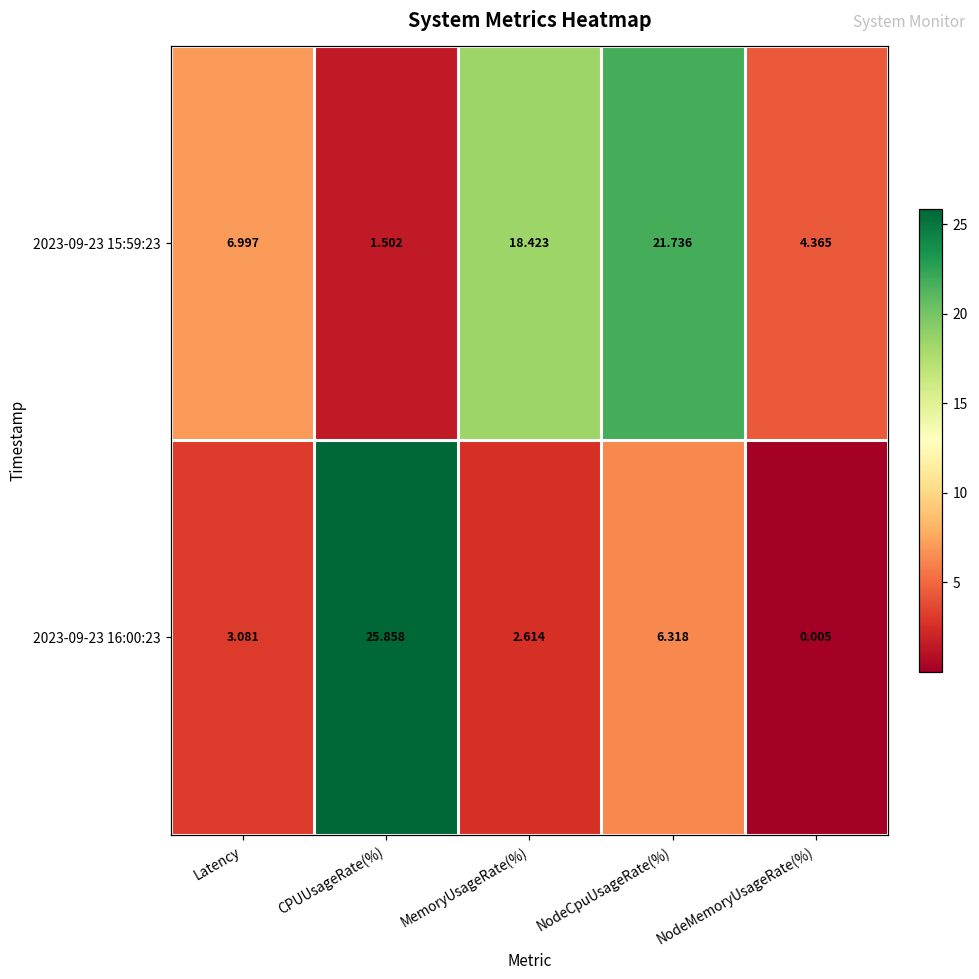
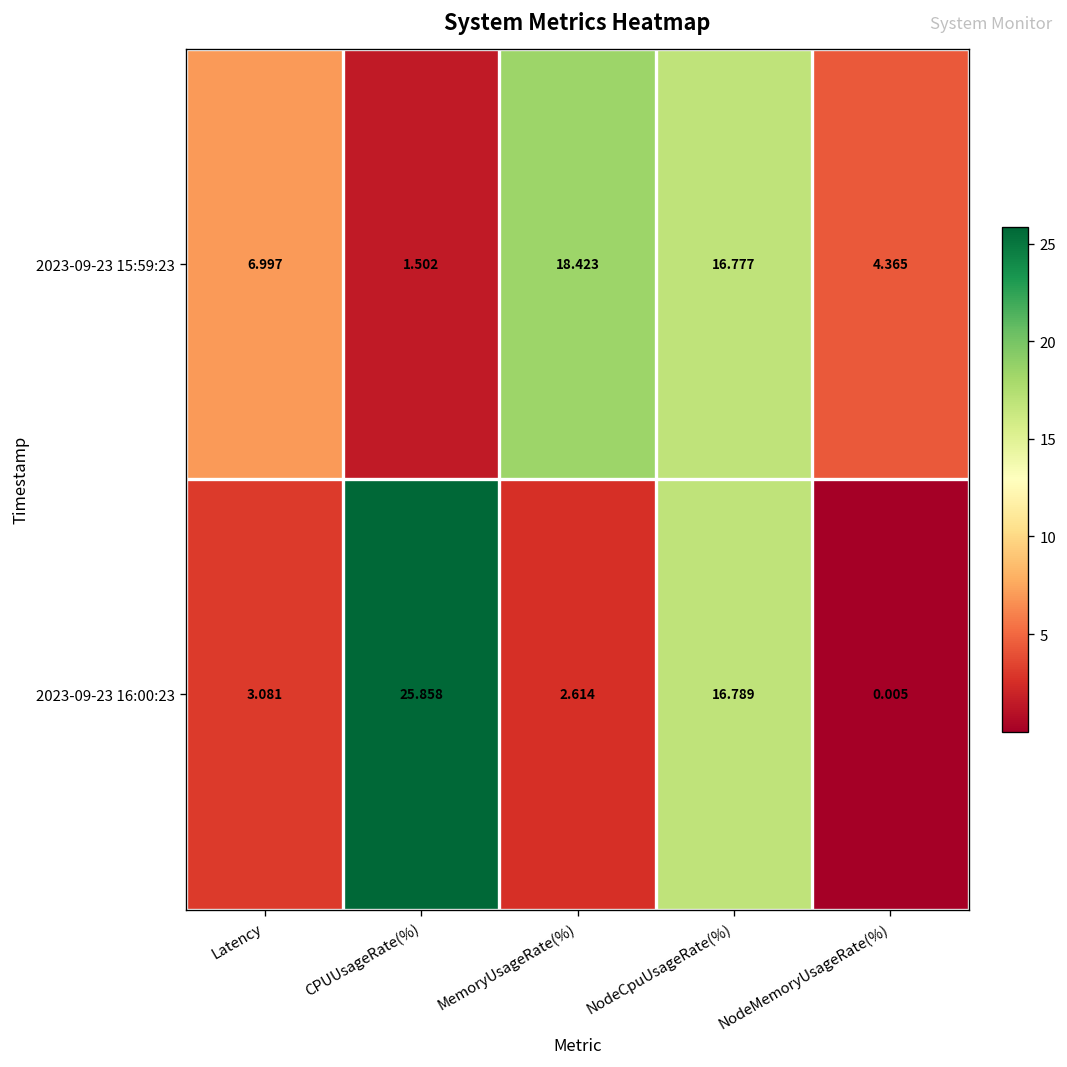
2023-09-23 15:59:23, NodeCpuUsageRate(%): 21.736 -> 16.777
2023-09-23 16:00:23, NodeCpuUsageRate(%): 6.318 -> 16.789
